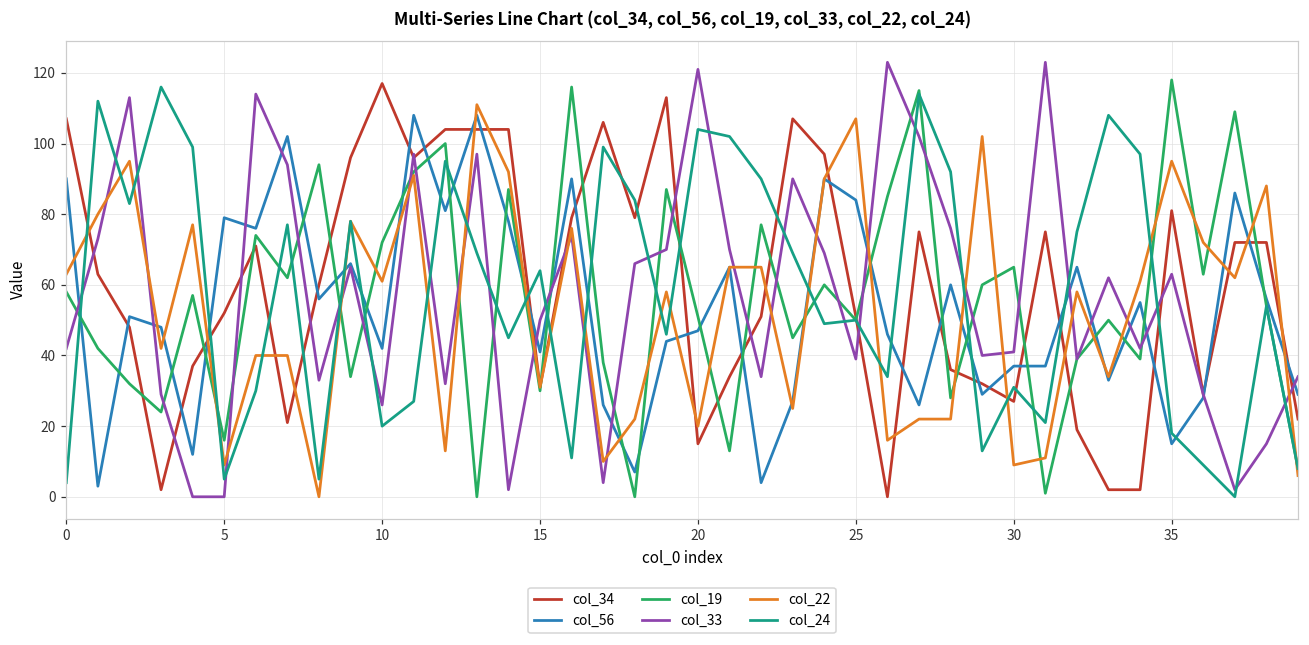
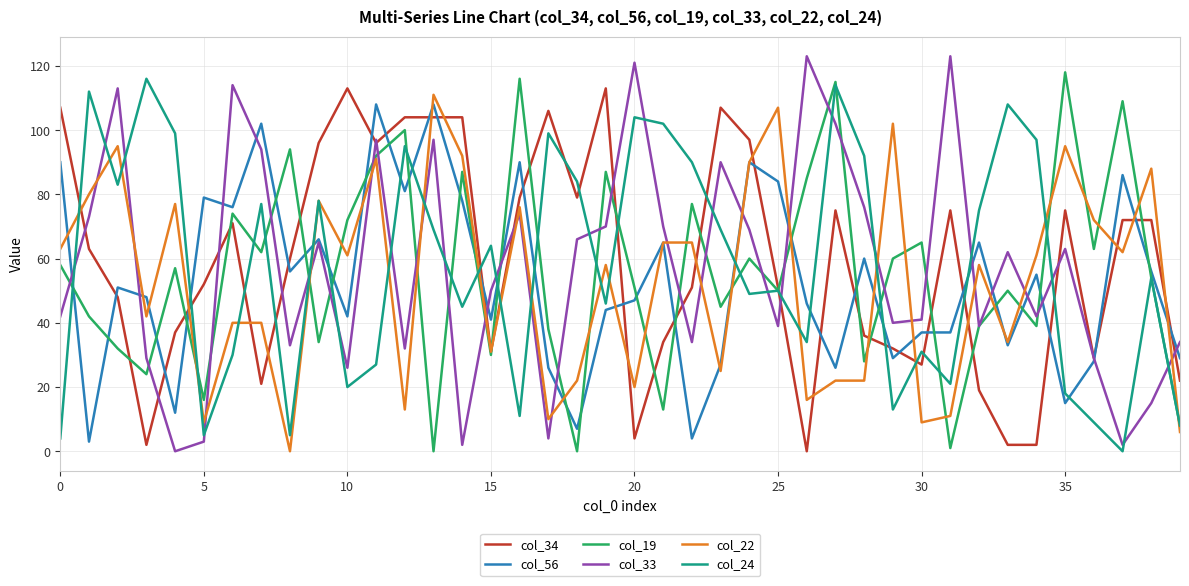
col_33, 5: 0 -> 3
col_34, 10: 117 -> 113
col_34, 20: 15 -> 4
col_34, 35: 81 -> 75
